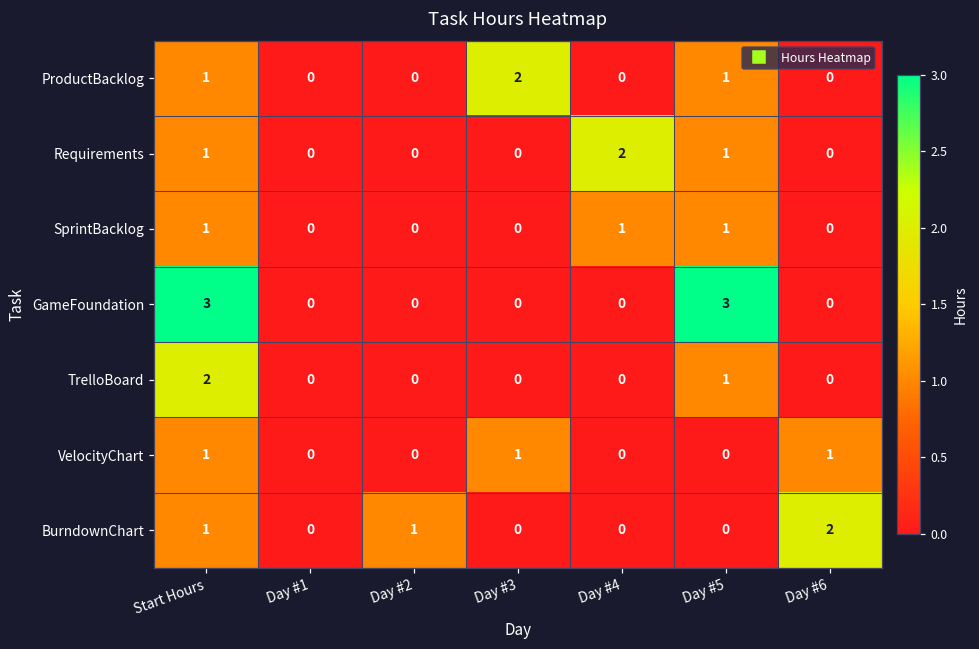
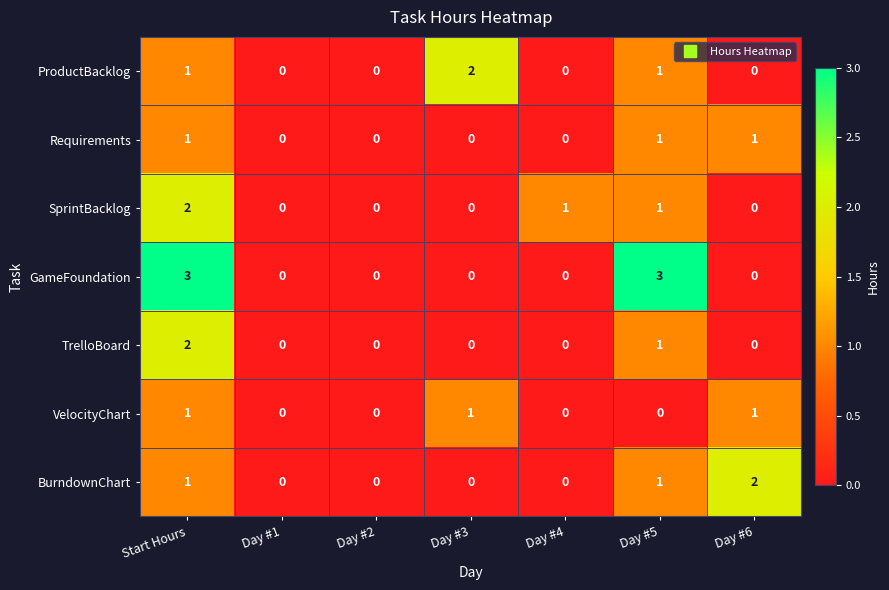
Requirements, Day #4: 2 -> 0
Requirements, Day #6: 0 -> 1
SprintBacklog, Start Hours: 1 -> 2
BurndownChart, Day #2: 1 -> 0
BurndownChart, Day #5: 0 -> 1
